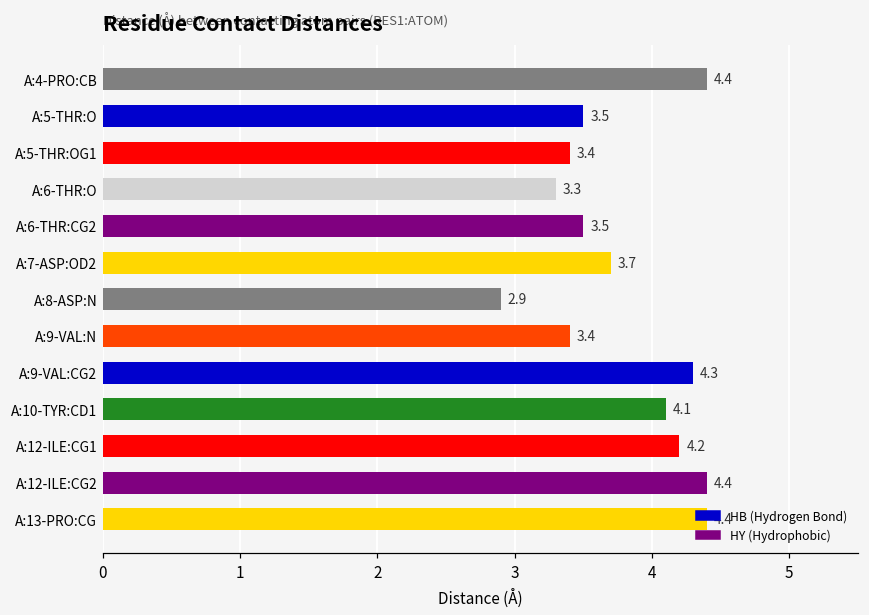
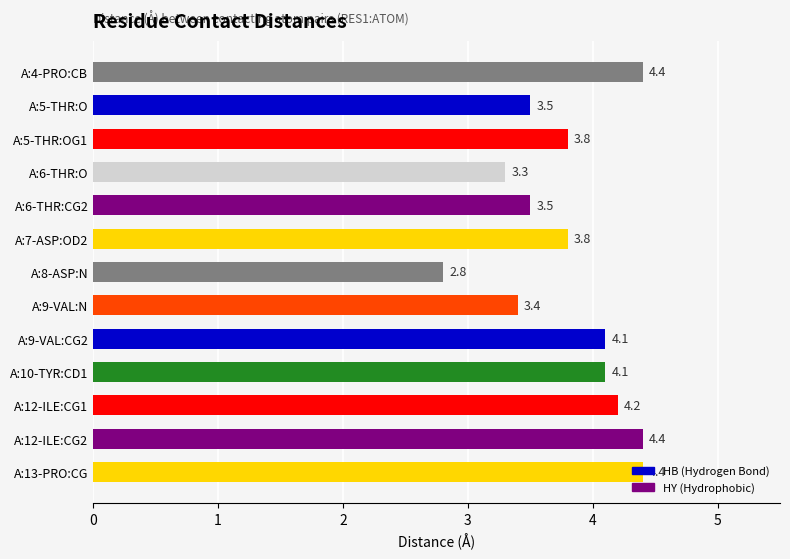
A:5-THR:OG1: 3.4 -> 3.8
A:7-ASP:OD2: 3.7 -> 3.8
A:8-ASP:N: 2.9 -> 2.8
A:9-VAL:CG2: 4.3 -> 4.1
